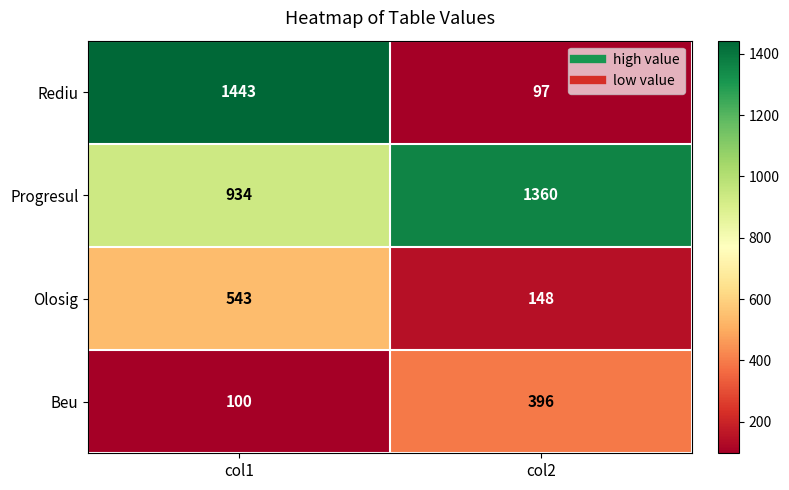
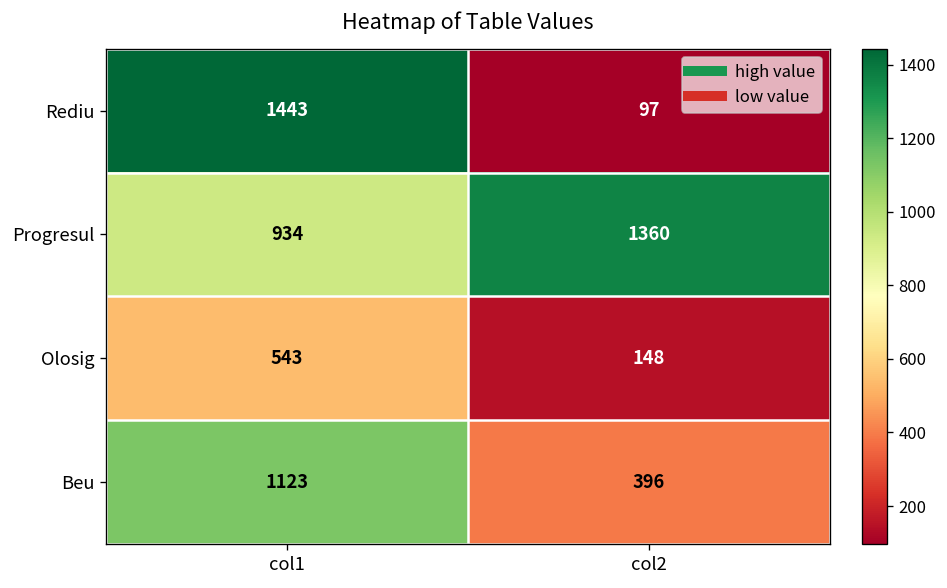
Beu, col1: 100 -> 1123
